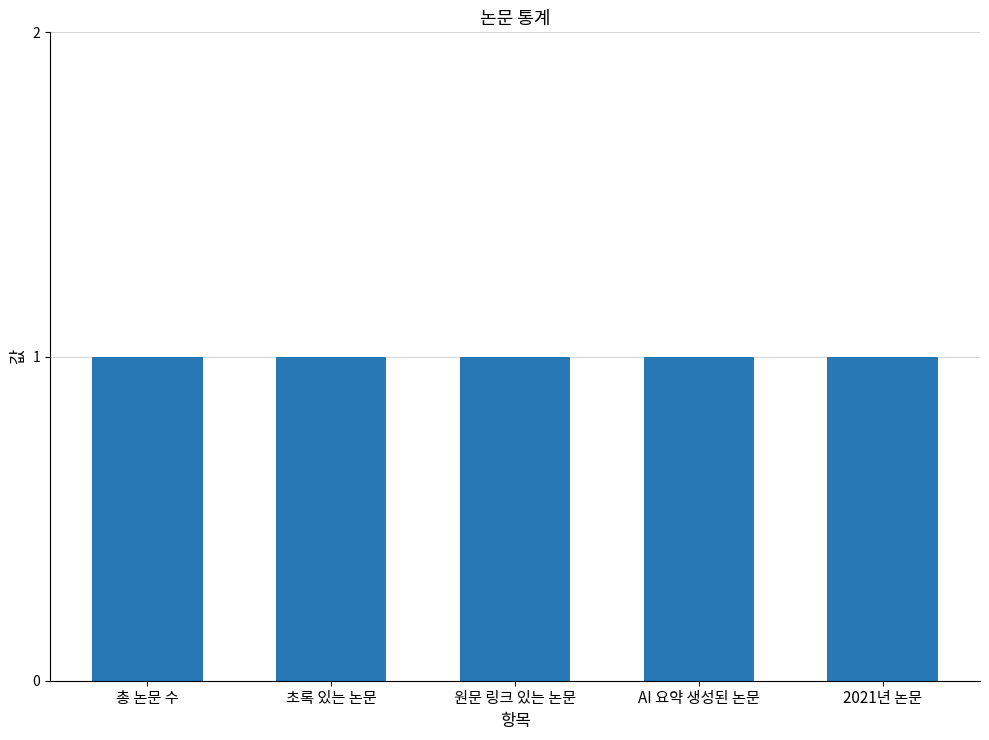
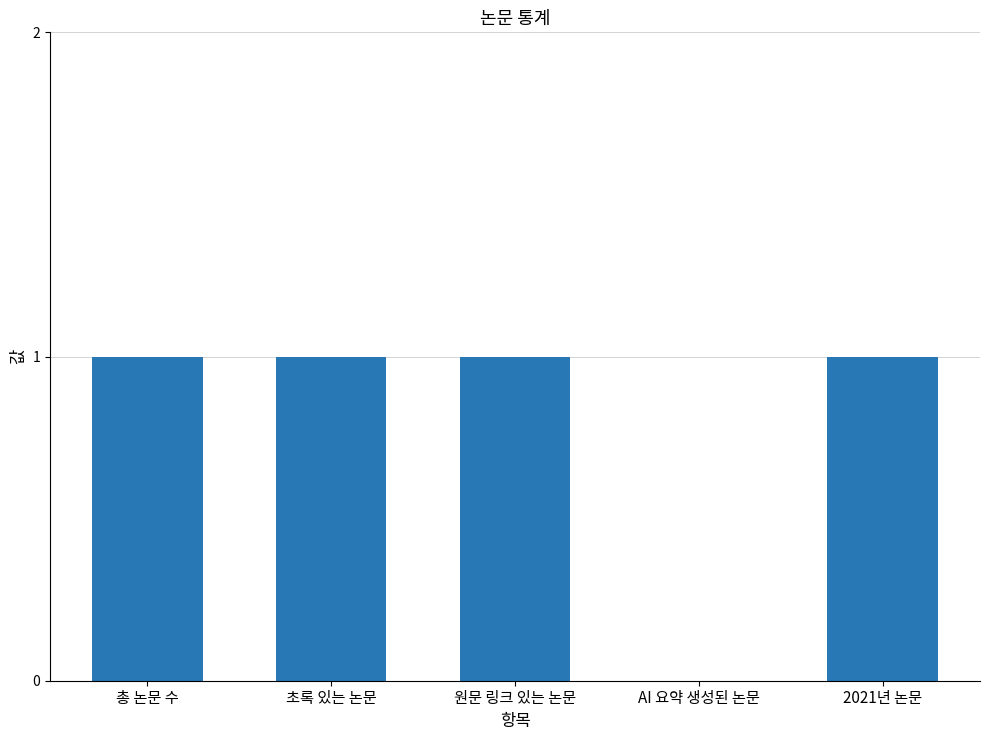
AI 요약 생성된 논문: 1 -> 0
